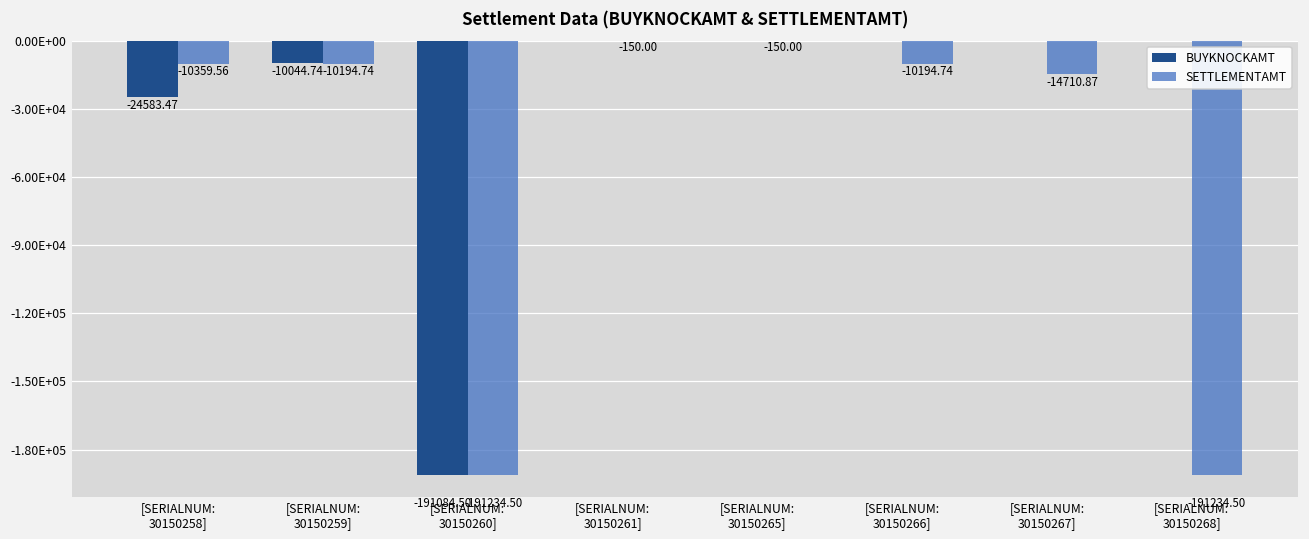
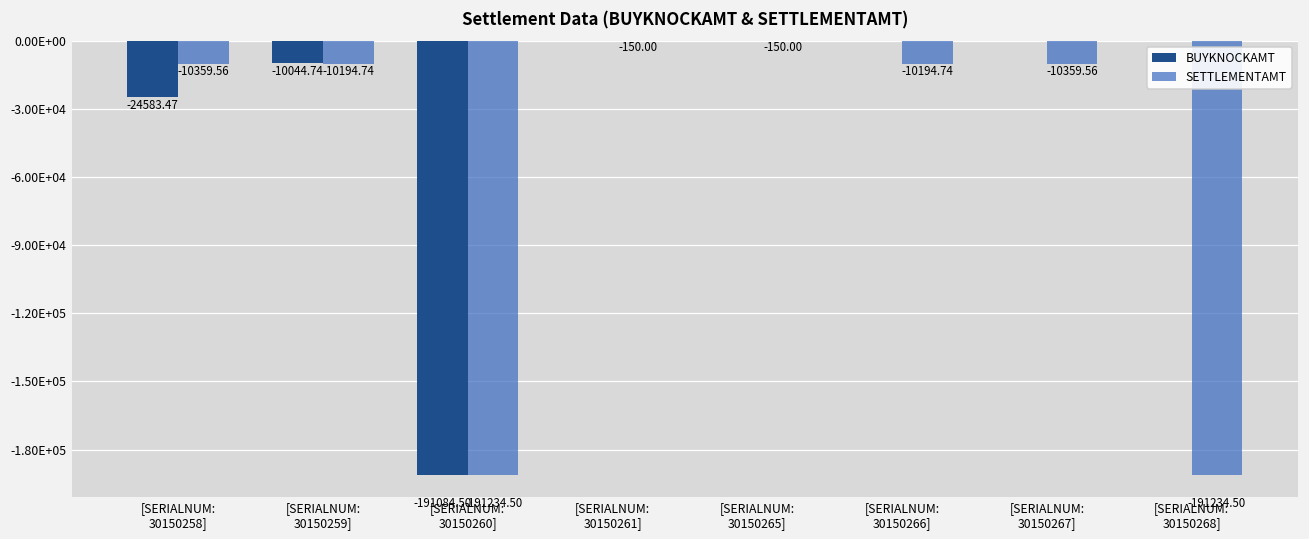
SETTLEMENTAMT, [SERIALNUM: 30150267]: -14710.87 -> -10359.56
